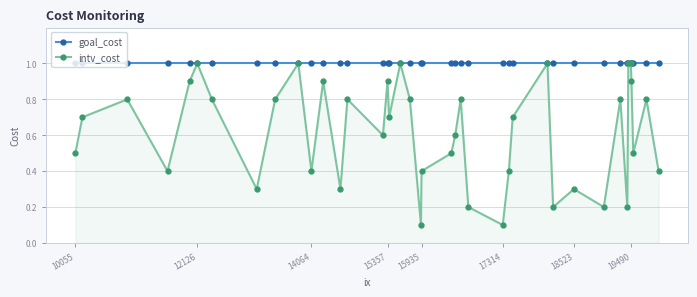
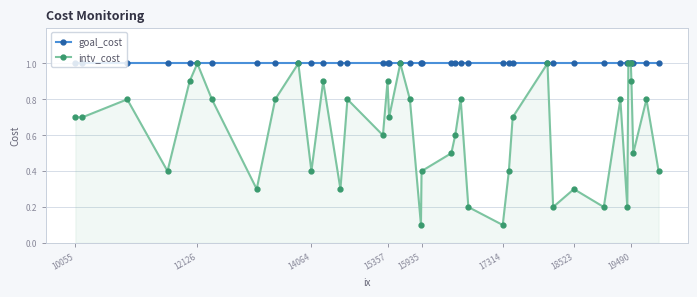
intv_cost, 10055: 0.5 -> 0.7
